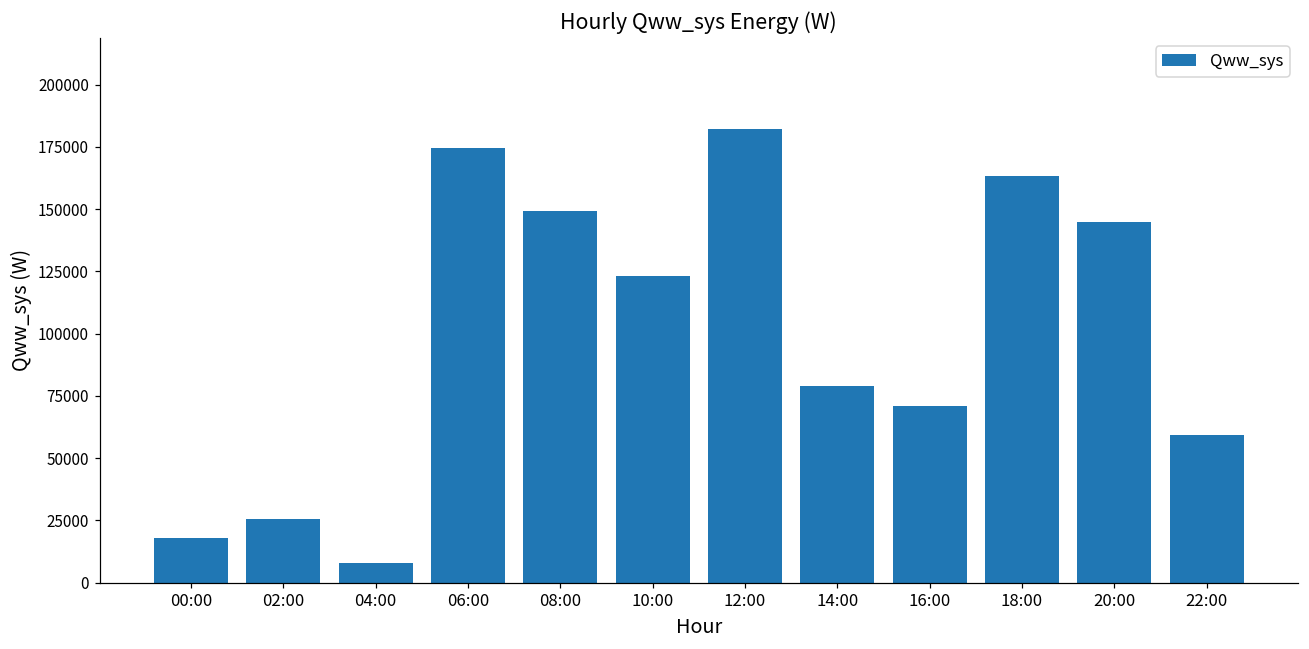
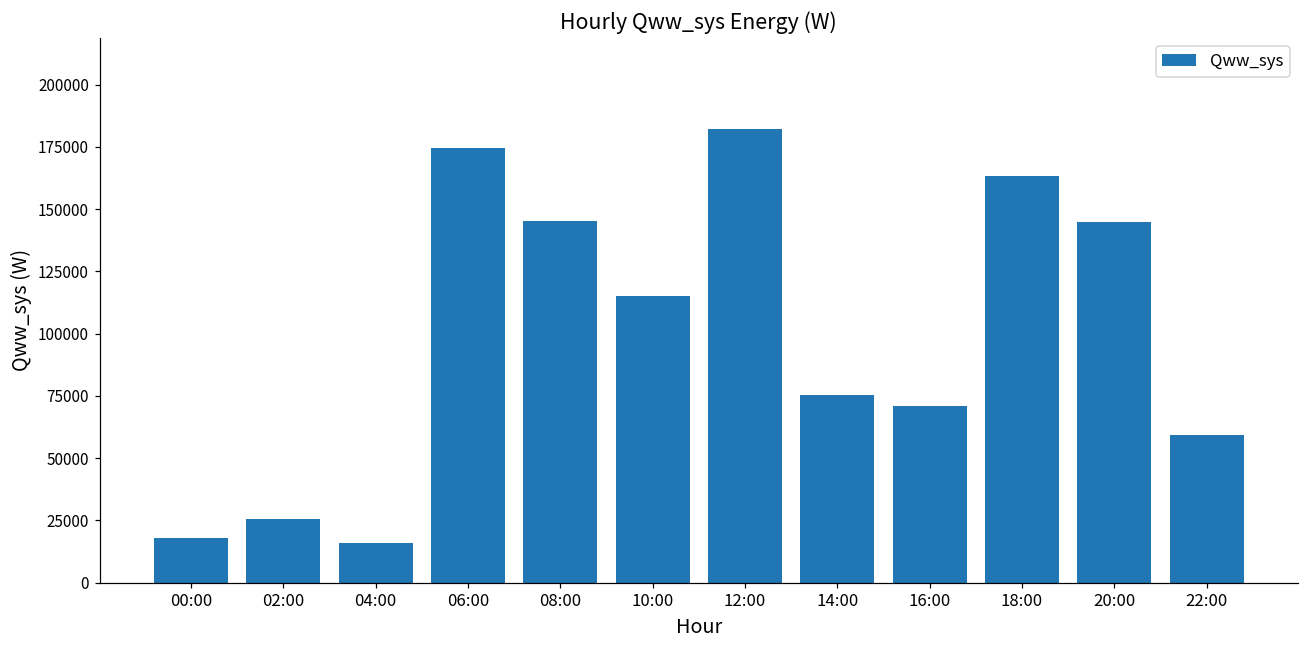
04:00: 8000 -> 16000
08:00: 149000 -> 145000
10:00: 123000 -> 115000
14:00: 79000 -> 75000
